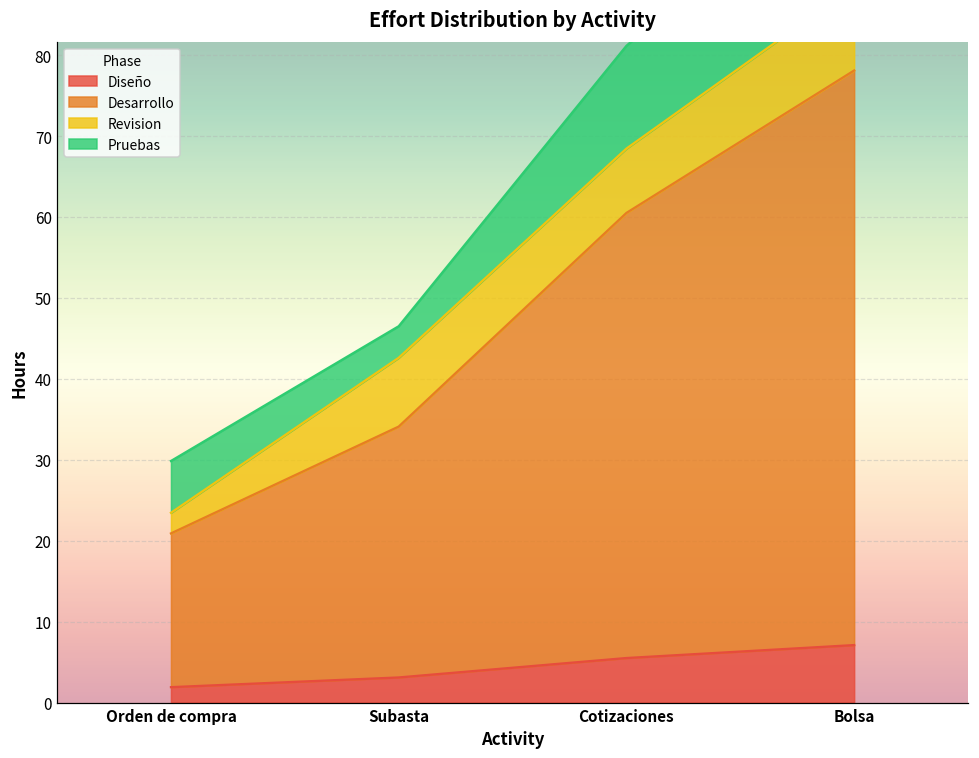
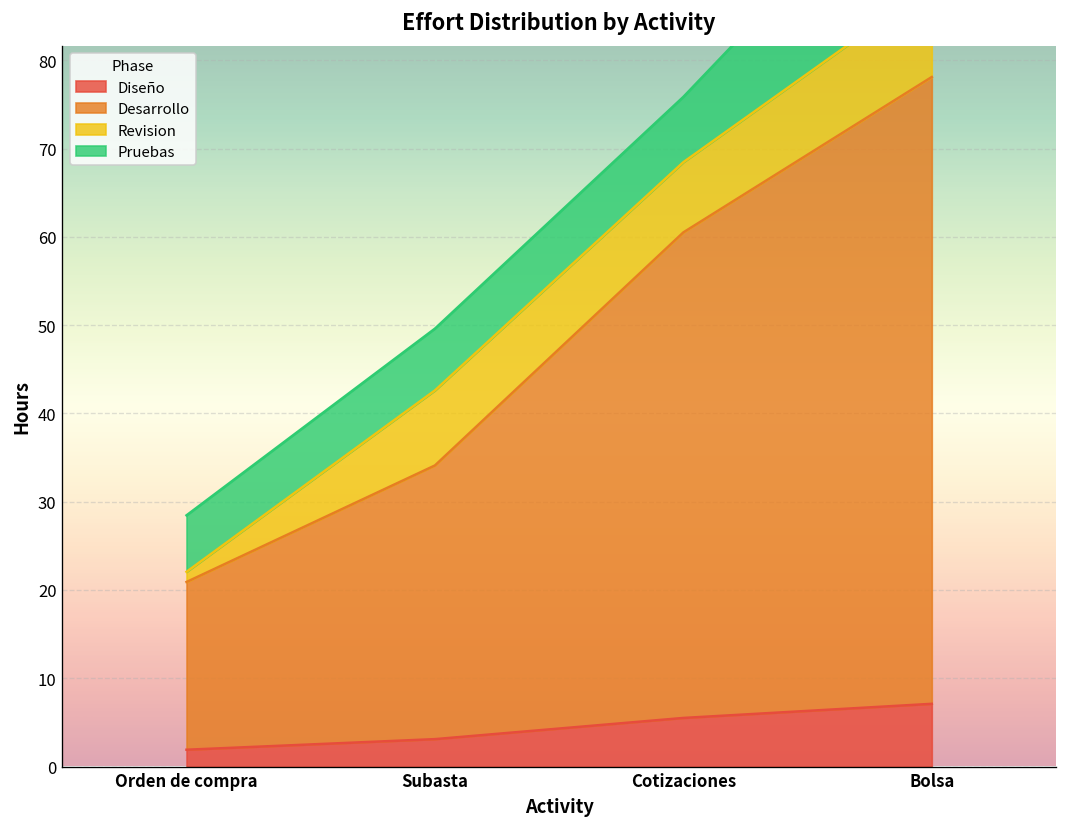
Revision, Orden de compra: 3 -> 1
Pruebas, Subasta: 4 -> 7
Pruebas, Cotizaciones: 13 -> 7
